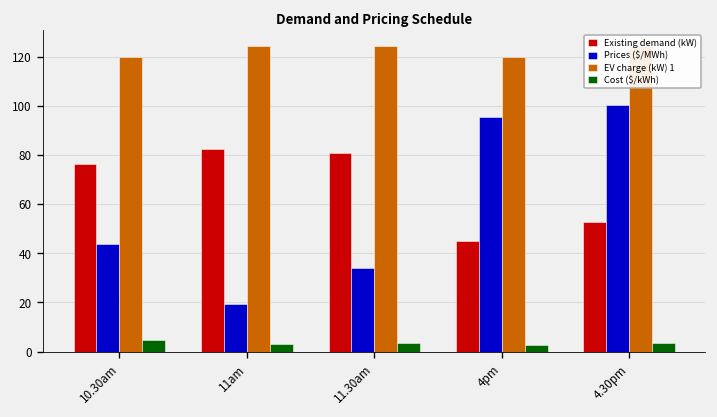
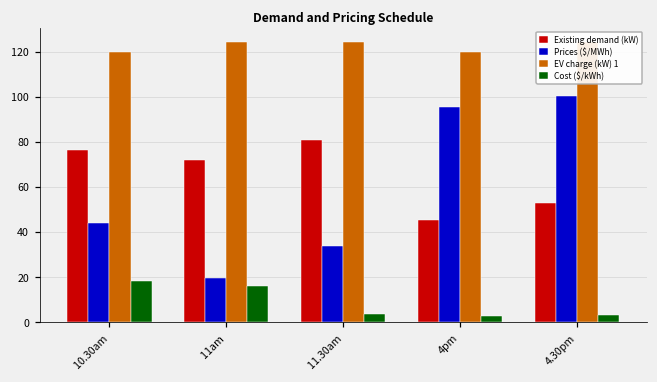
Cost ($/kWh), 10.30am: 5 -> 18
Existing demand (kW), 11am: 83 -> 72
Cost ($/kWh), 11am: 3 -> 16
